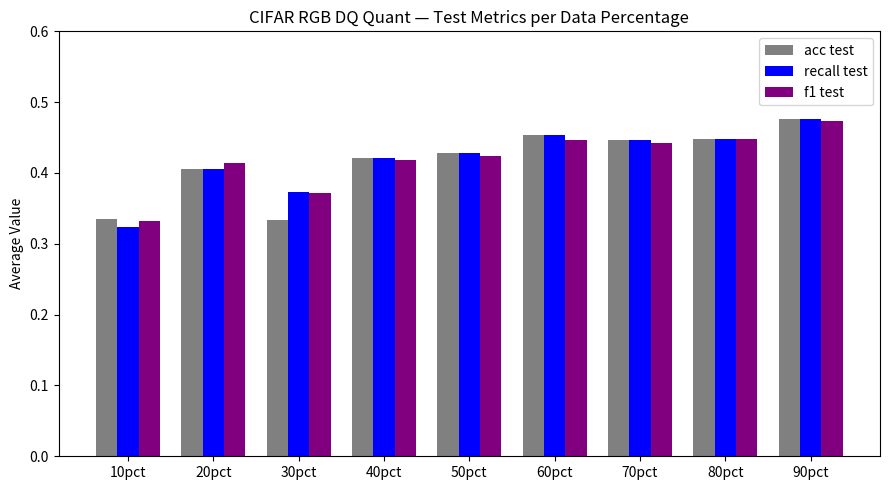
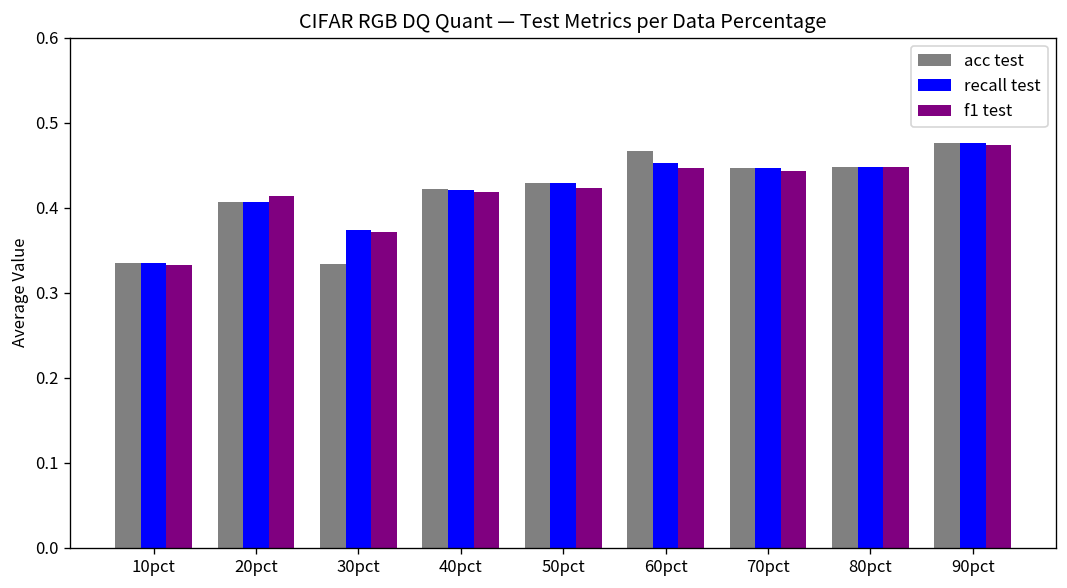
recall test, 10pct: 0.32 -> 0.33
acc test, 60pct: 0.45 -> 0.47
